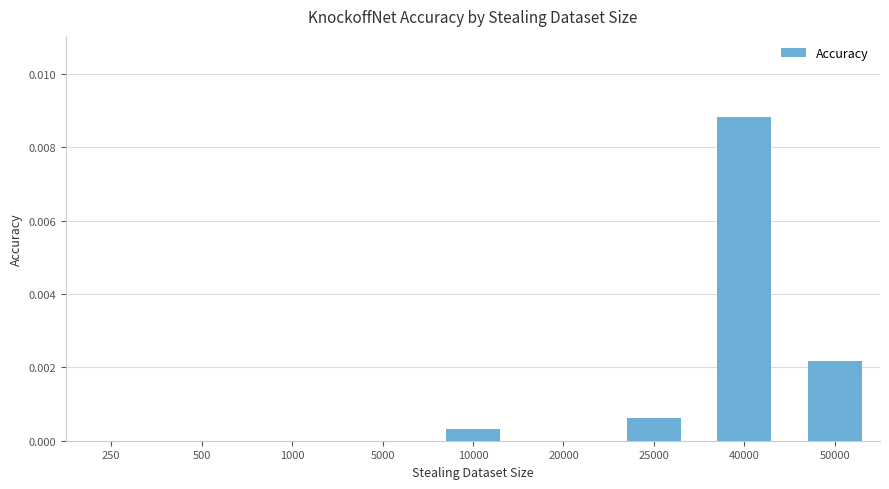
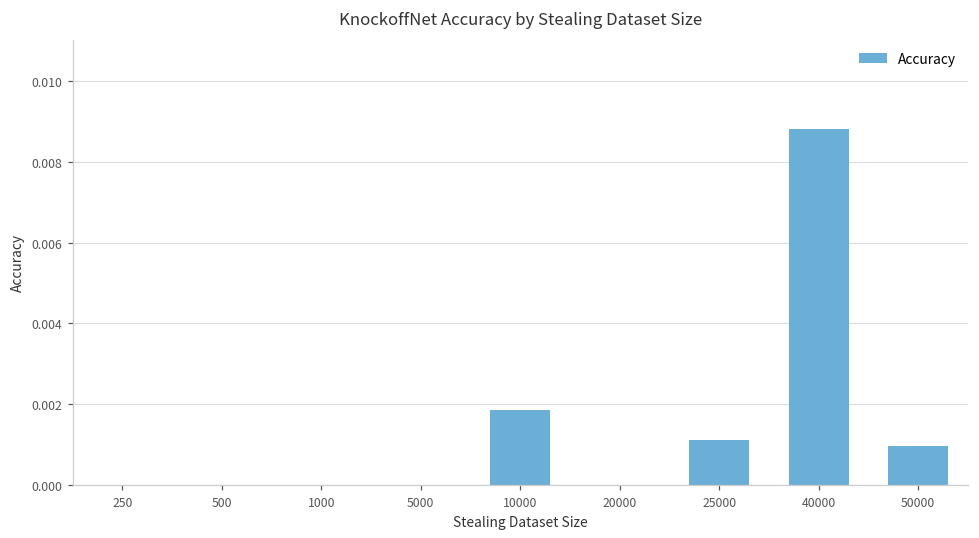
10000: 0.0003 -> 0.0019
25000: 0.0006 -> 0.0011
50000: 0.0022 -> 0.0010
